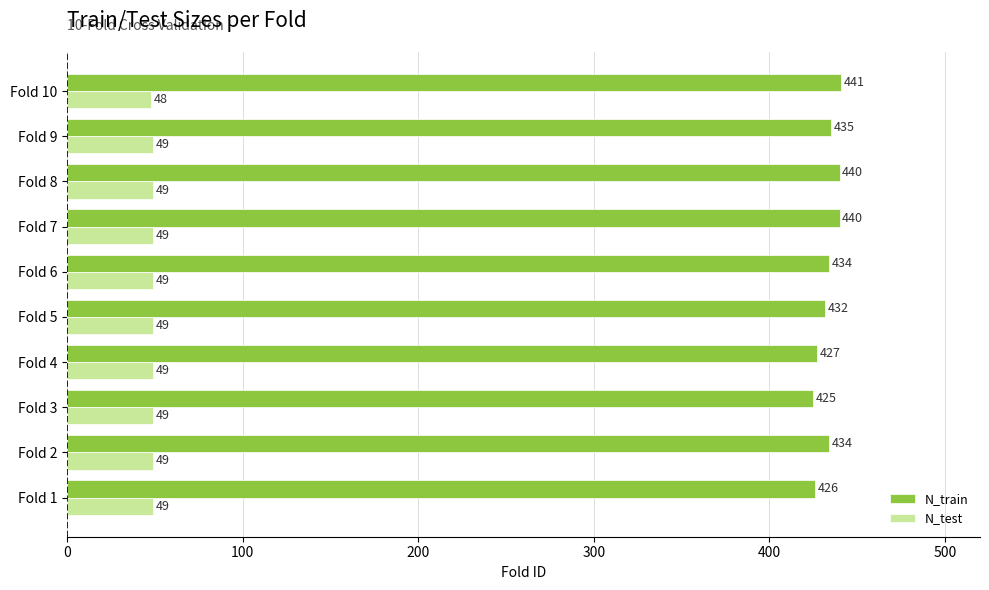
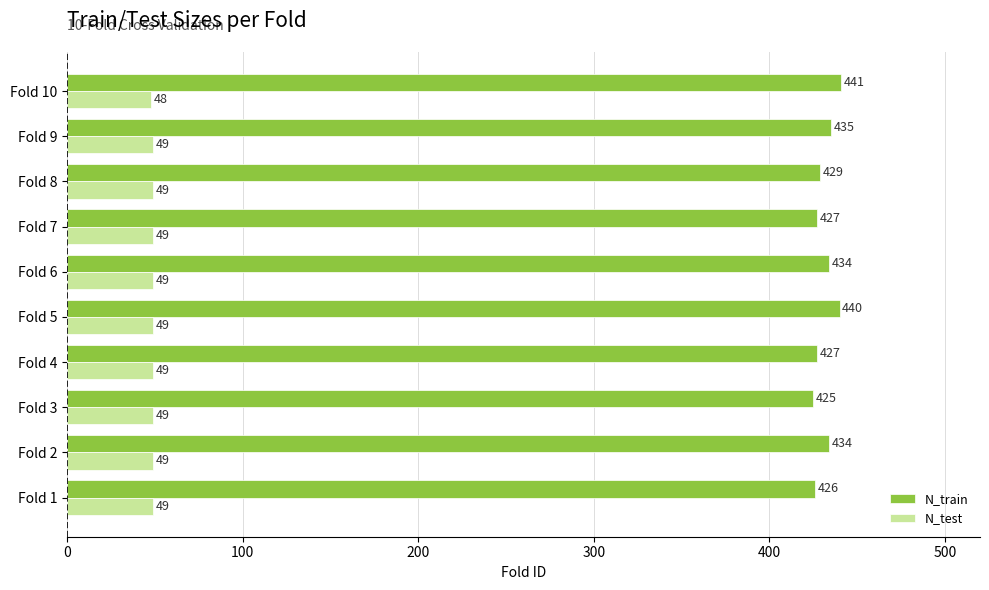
N_train, Fold 8: 440 -> 429
N_train, Fold 7: 440 -> 427
N_train, Fold 5: 432 -> 440
